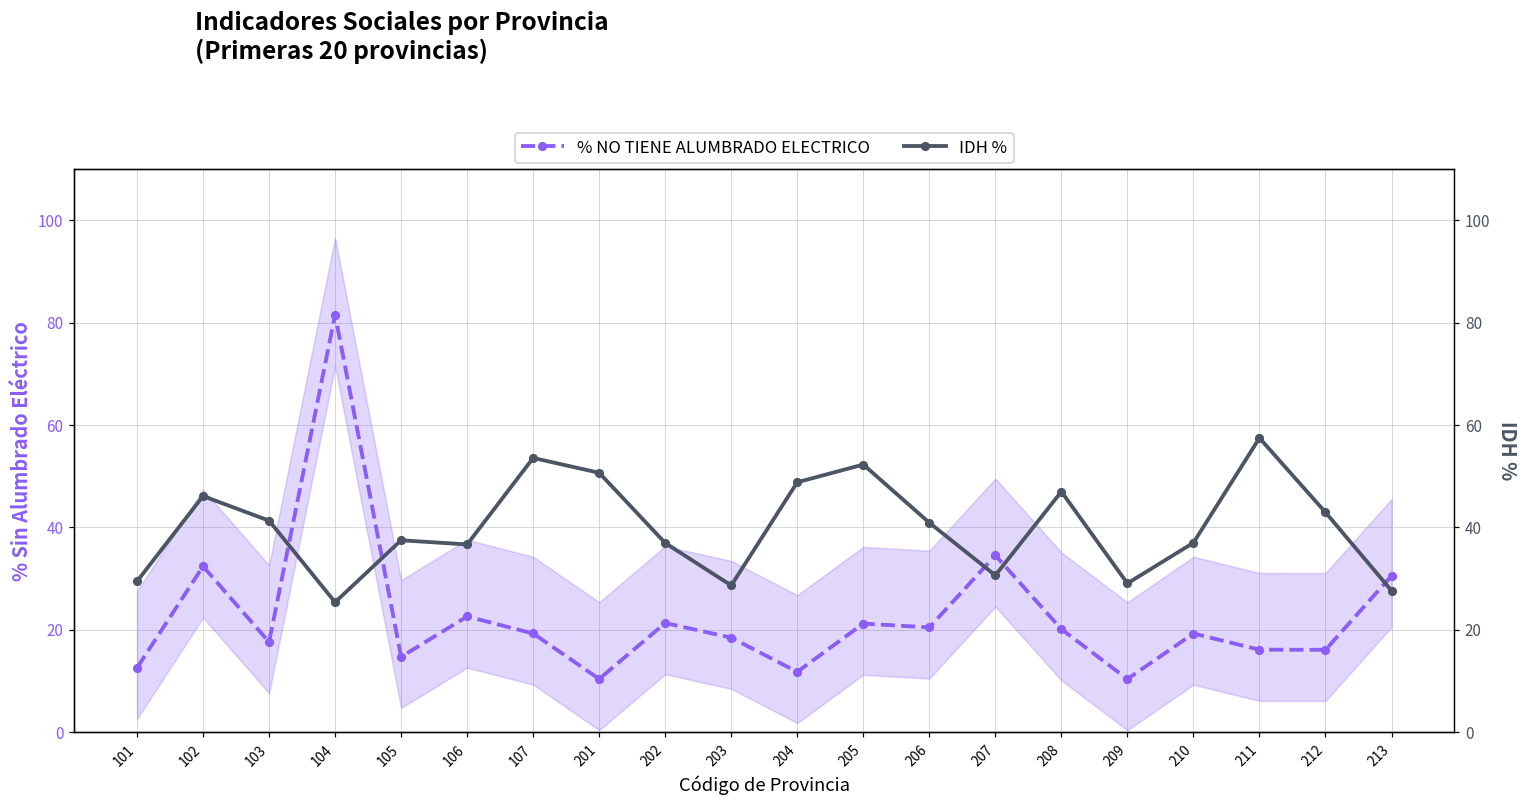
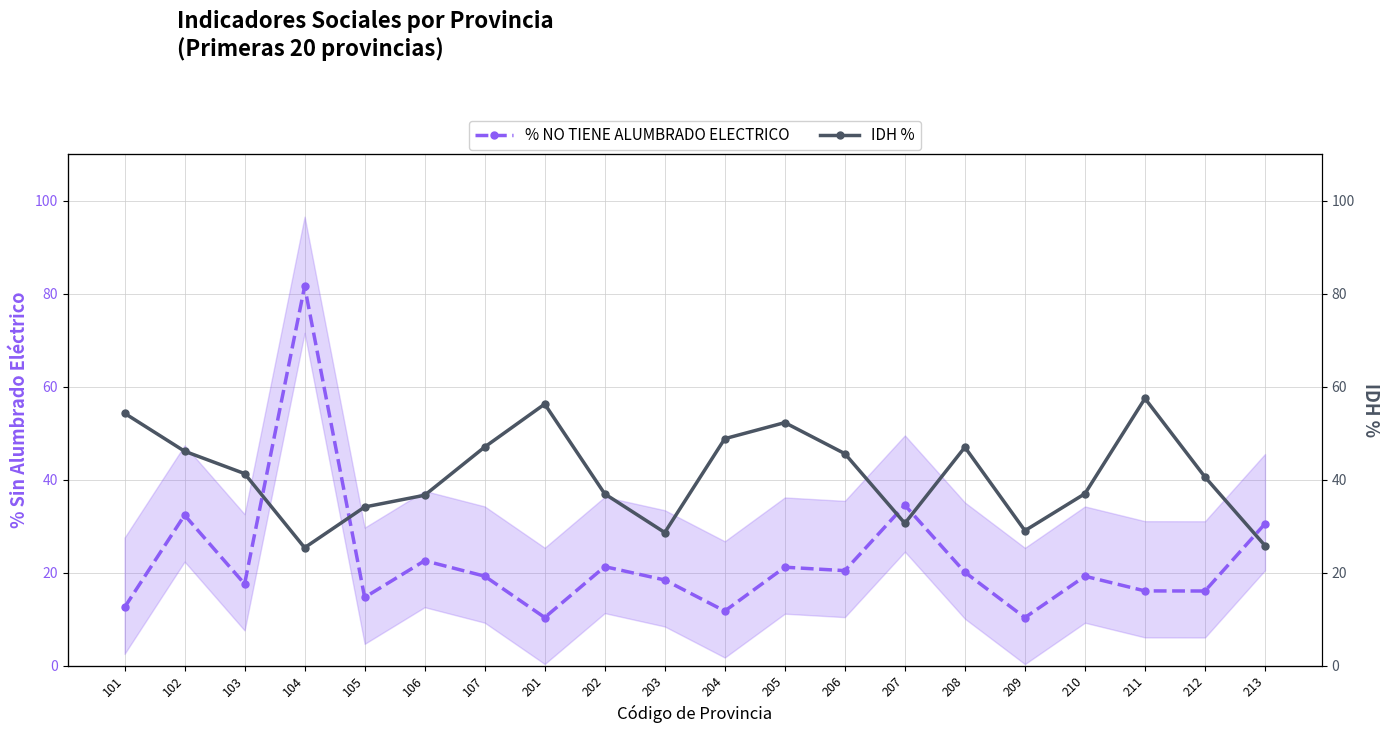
IDH %, 101: 29 -> 54
IDH %, 105: 37 -> 34
IDH %, 107: 54 -> 47
IDH %, 201: 51 -> 56
IDH %, 206: 41 -> 46
IDH %, 212: 43 -> 41
IDH %, 213: 28 -> 26
